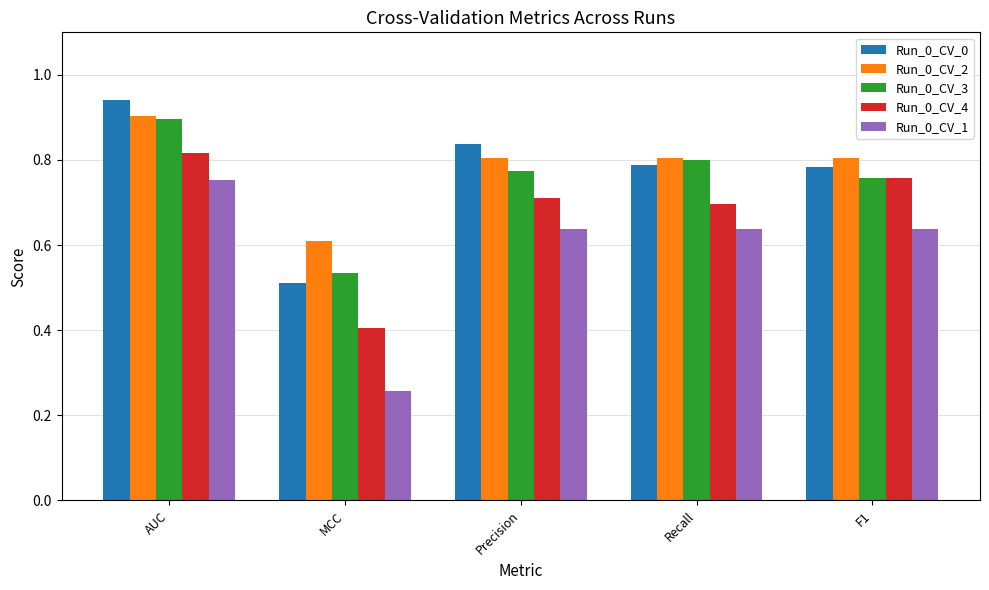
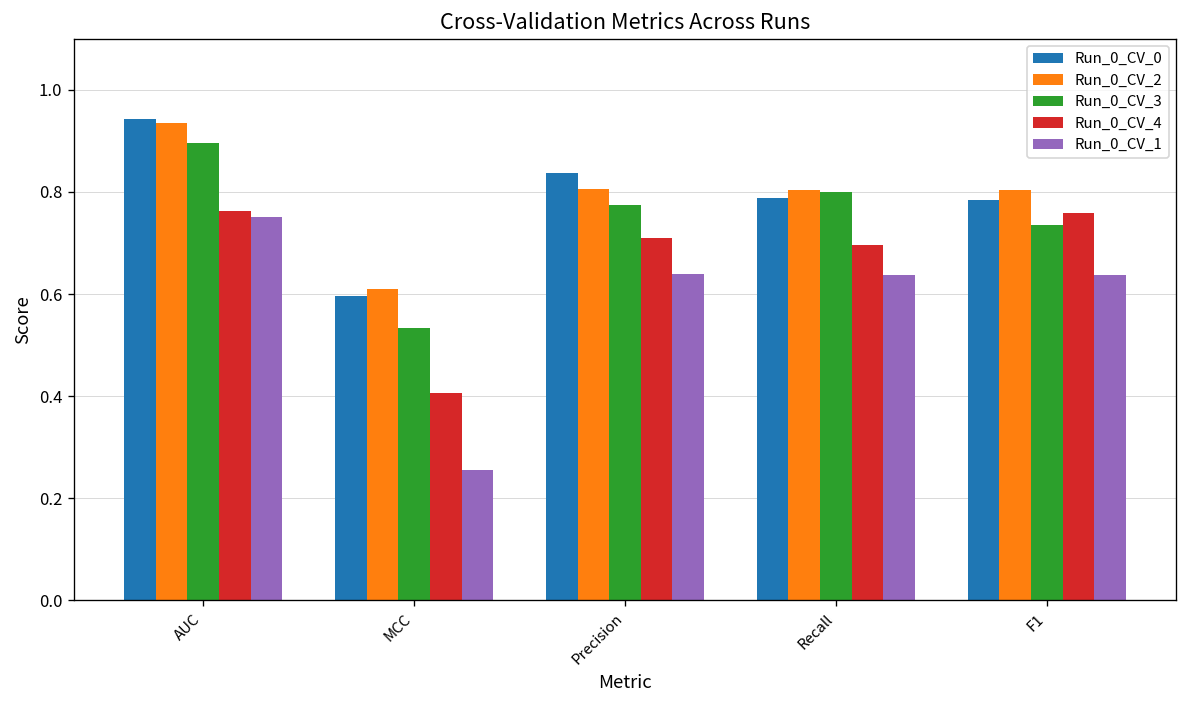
Run_0_CV_2, AUC: 0.90 -> 0.94
Run_0_CV_4, AUC: 0.82 -> 0.76
Run_0_CV_0, MCC: 0.51 -> 0.60
Run_0_CV_3, F1: 0.76 -> 0.73
